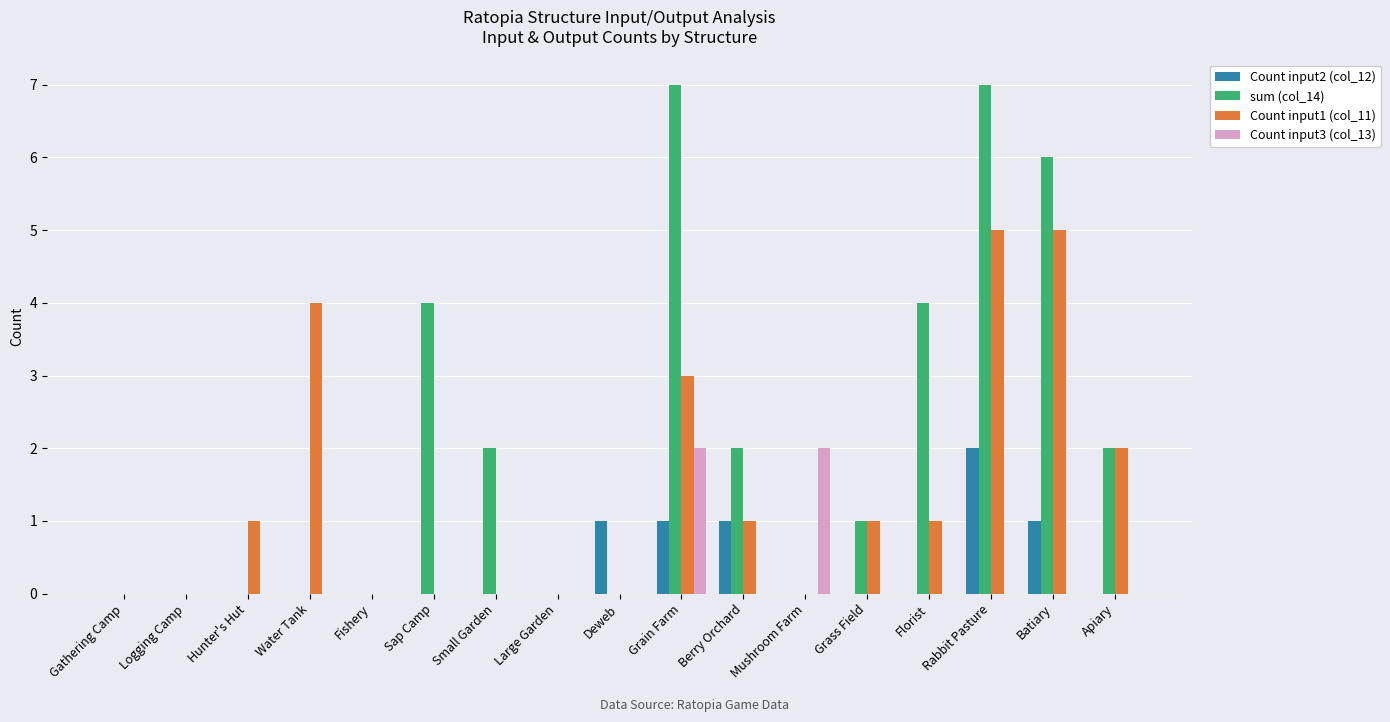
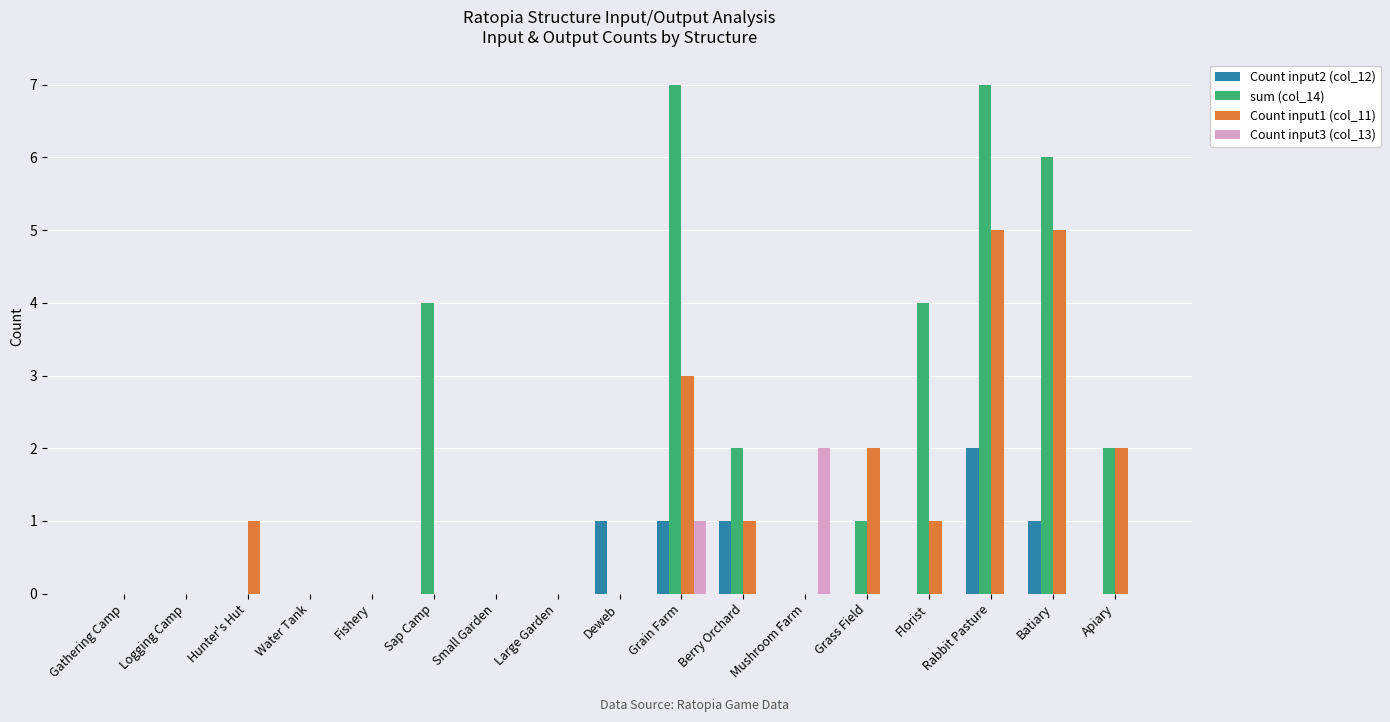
Count input1 (col_11), Water Tank: 4 -> 0
sum (col_14), Small Garden: 2 -> 0
Count input3 (col_13), Grain Farm: 2 -> 1
Count input1 (col_11), Grass Field: 1 -> 2
